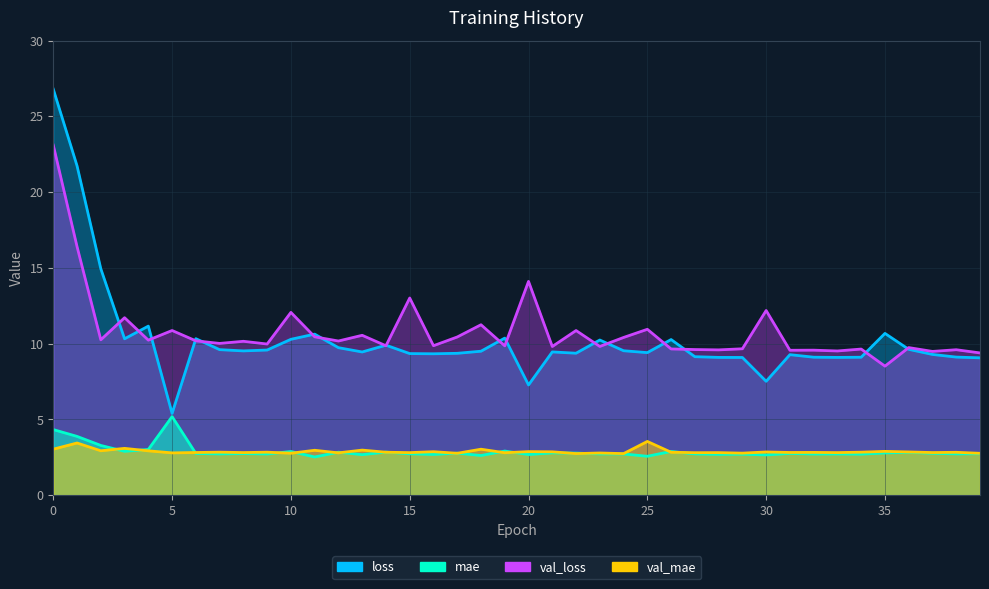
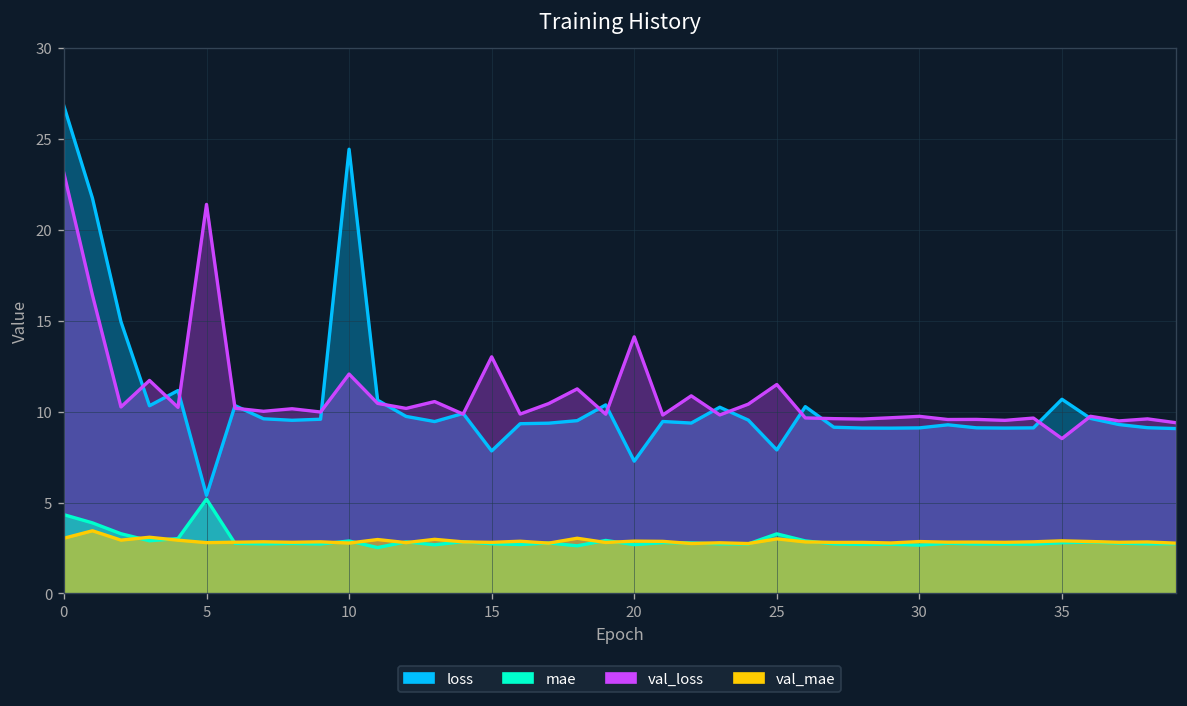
val_loss, 5: 10.9 -> 21.4
loss, 10: 10.3 -> 24.4
loss, 15: 9.3 -> 7.8
loss, 25: 9.4 -> 7.9
val_loss, 25: 10.9 -> 11.5
mae, 25: 2.6 -> 3.3
val_mae, 25: 3.5 -> 3.0
loss, 30: 7.5 -> 9.1
val_loss, 30: 12.2 -> 9.7
